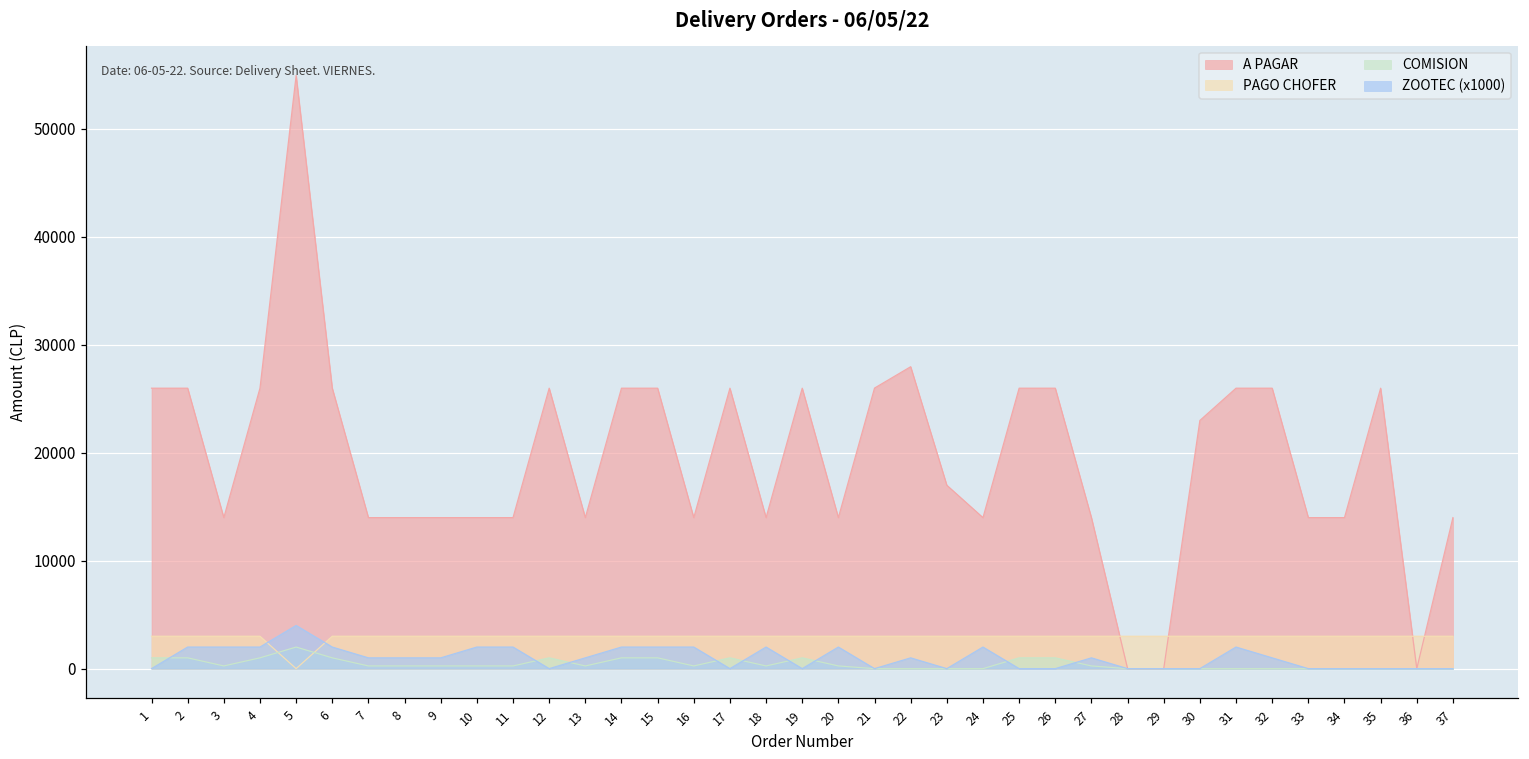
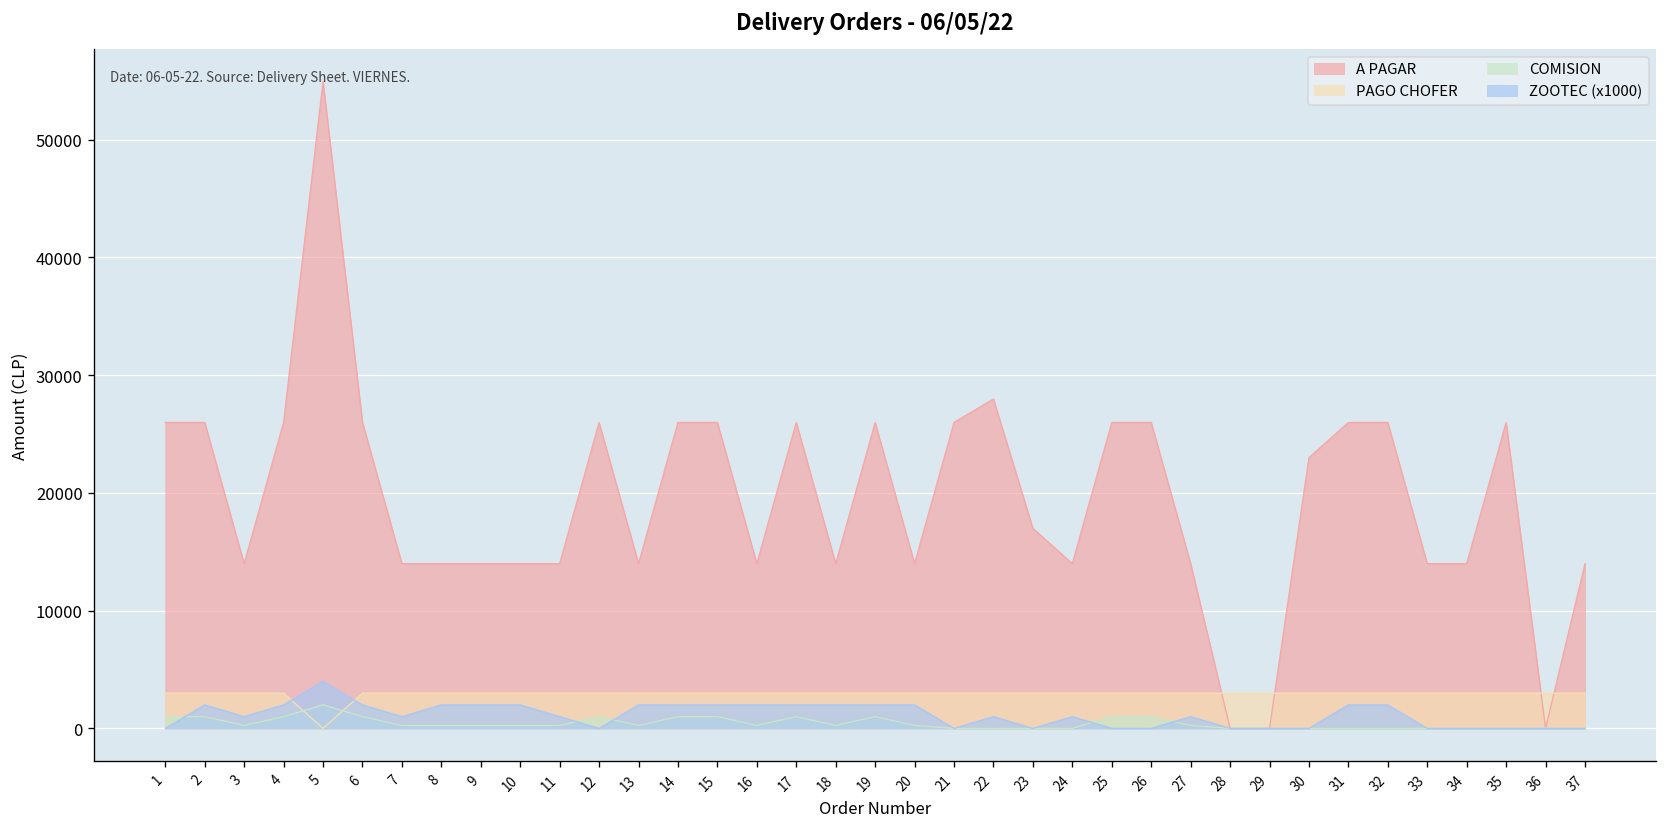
ZOOTEC (x1000), 3: 2000 -> 1000
ZOOTEC (x1000), 8: 1000 -> 2000
ZOOTEC (x1000), 9: 1000 -> 2000
ZOOTEC (x1000), 11: 2000 -> 1000
ZOOTEC (x1000), 13: 1000 -> 2000
ZOOTEC (x1000), 17: 0 -> 2000
ZOOTEC (x1000), 19: 0 -> 2000
ZOOTEC (x1000), 24: 2000 -> 1000
ZOOTEC (x1000), 32: 1000 -> 2000
